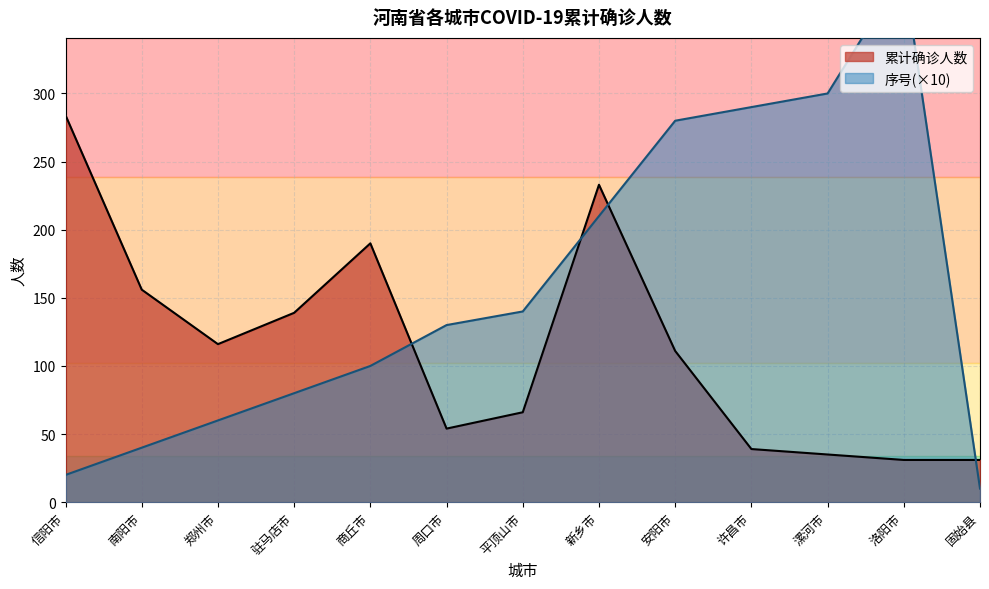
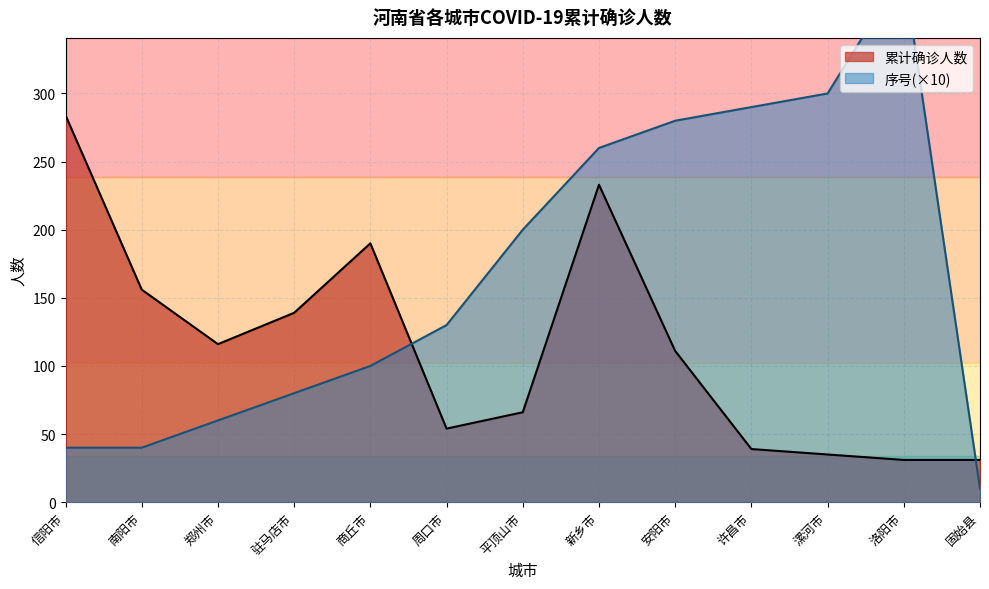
序号(×10), 信阳市: 20 -> 40
序号(×10), 平顶山市: 140 -> 200
序号(×10), 新乡市: 210 -> 260
